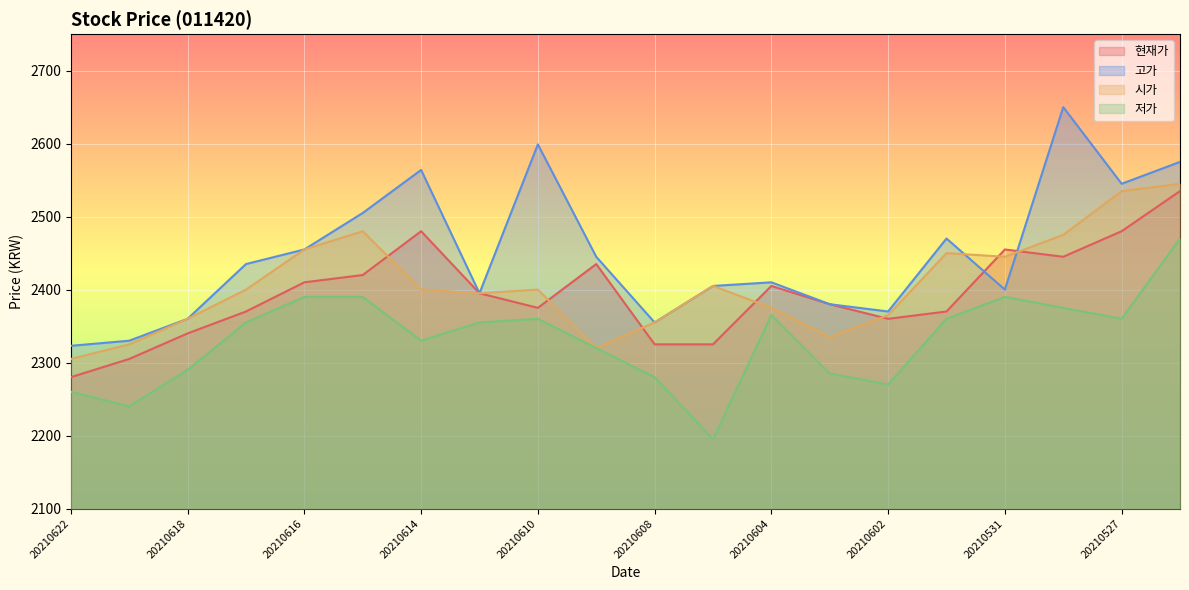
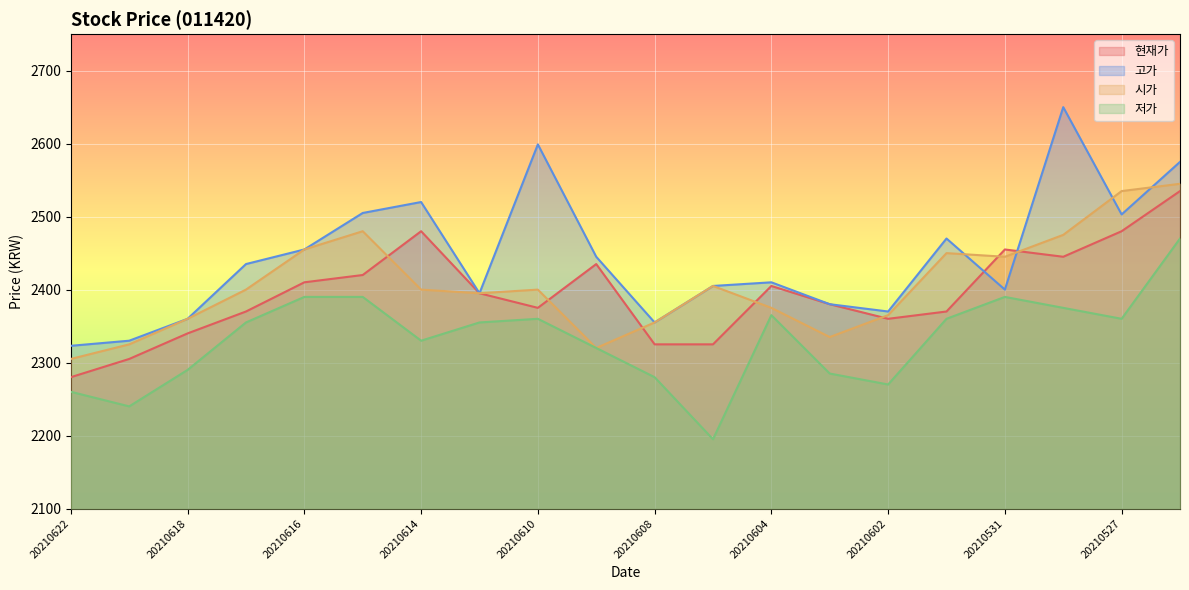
고가, 20210614: 2560 -> 2520
고가, 20210527: 2550 -> 2500
